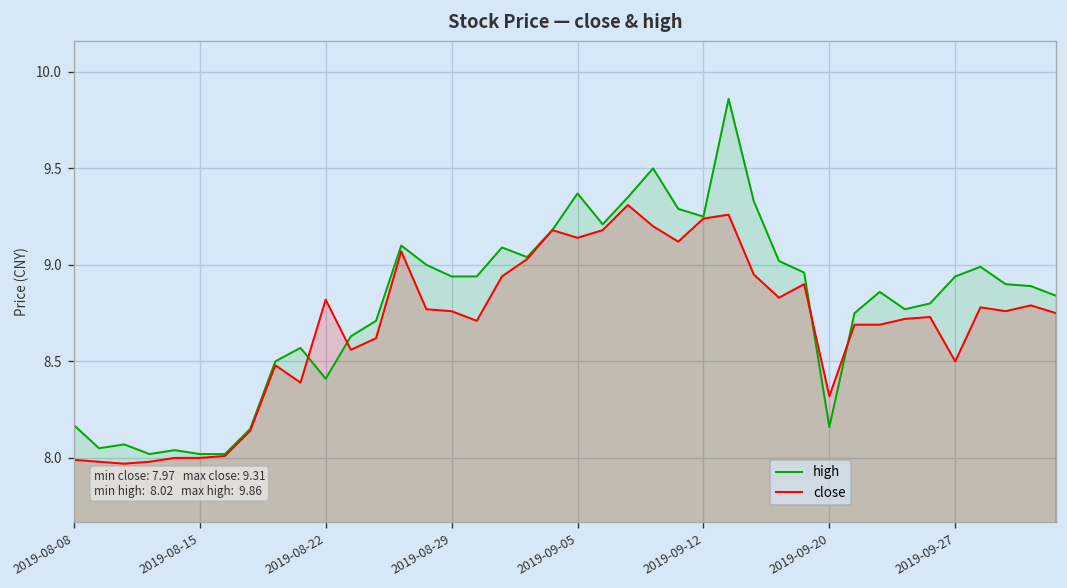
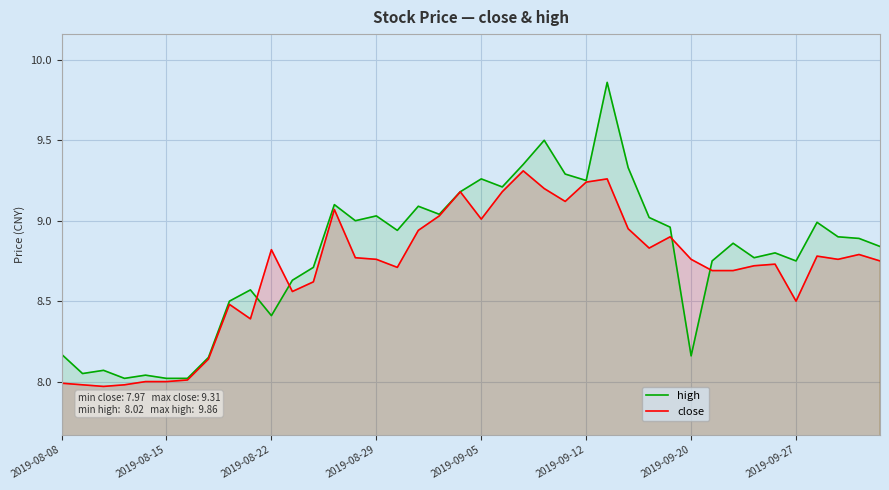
high, 2019-08-29: 8.94 -> 9.03
high, 2019-09-05: 9.37 -> 9.26
close, 2019-09-05: 9.14 -> 9.01
close, 2019-09-20: 8.32 -> 8.76
high, 2019-09-27: 8.94 -> 8.75
